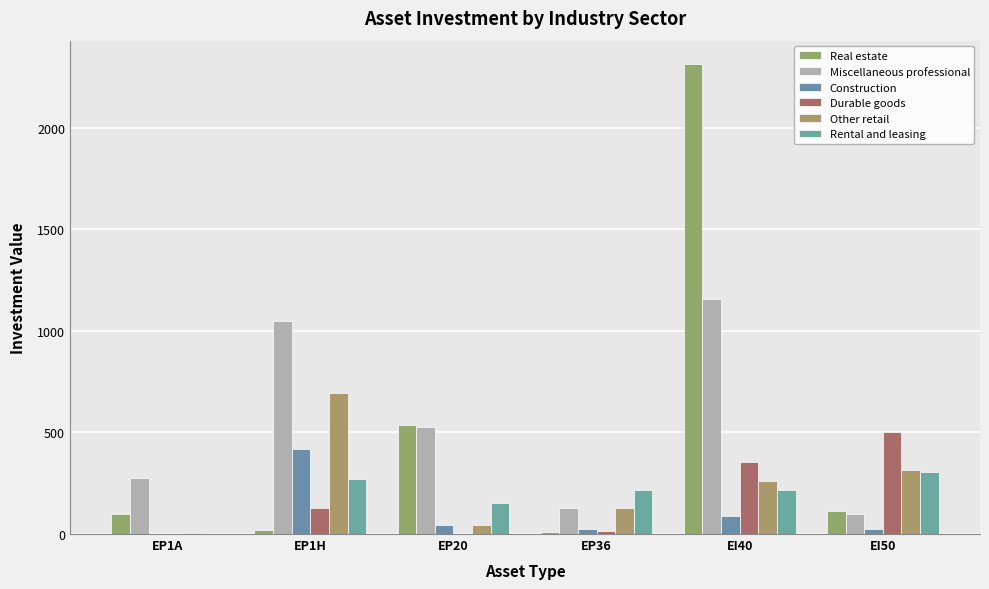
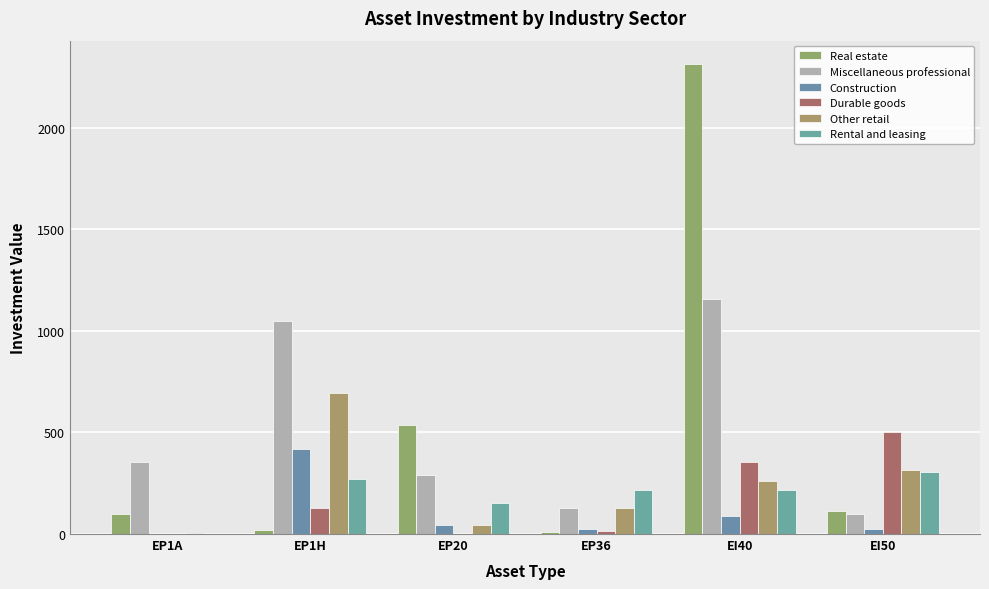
Miscellaneous professional, EP1A: 280 -> 350
Miscellaneous professional, EP20: 530 -> 290
